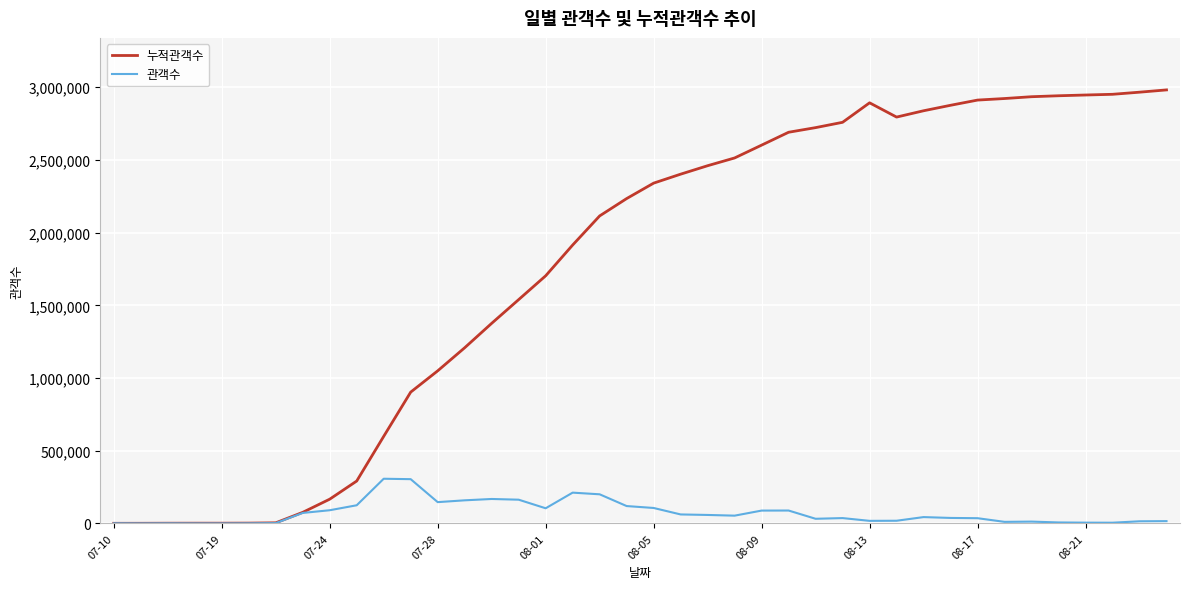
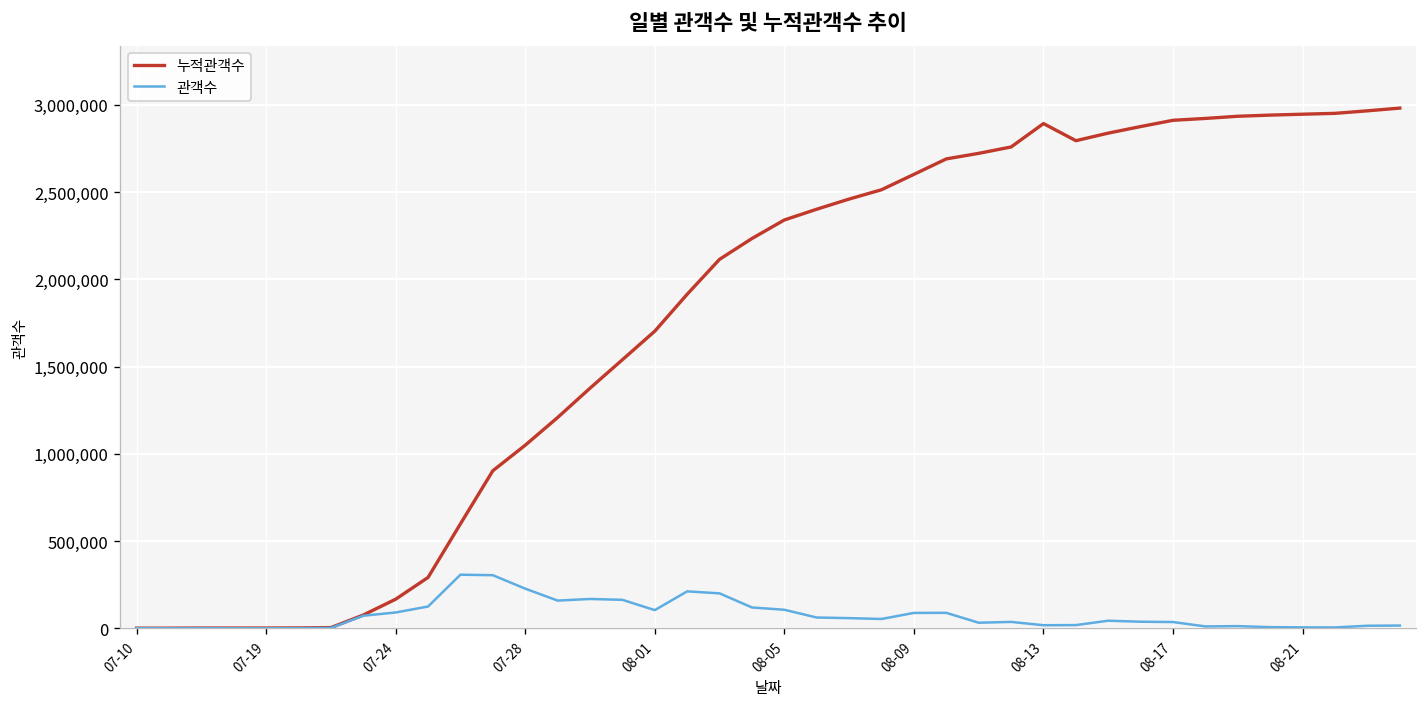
관객수, 07-28: 150,000 -> 230,000
